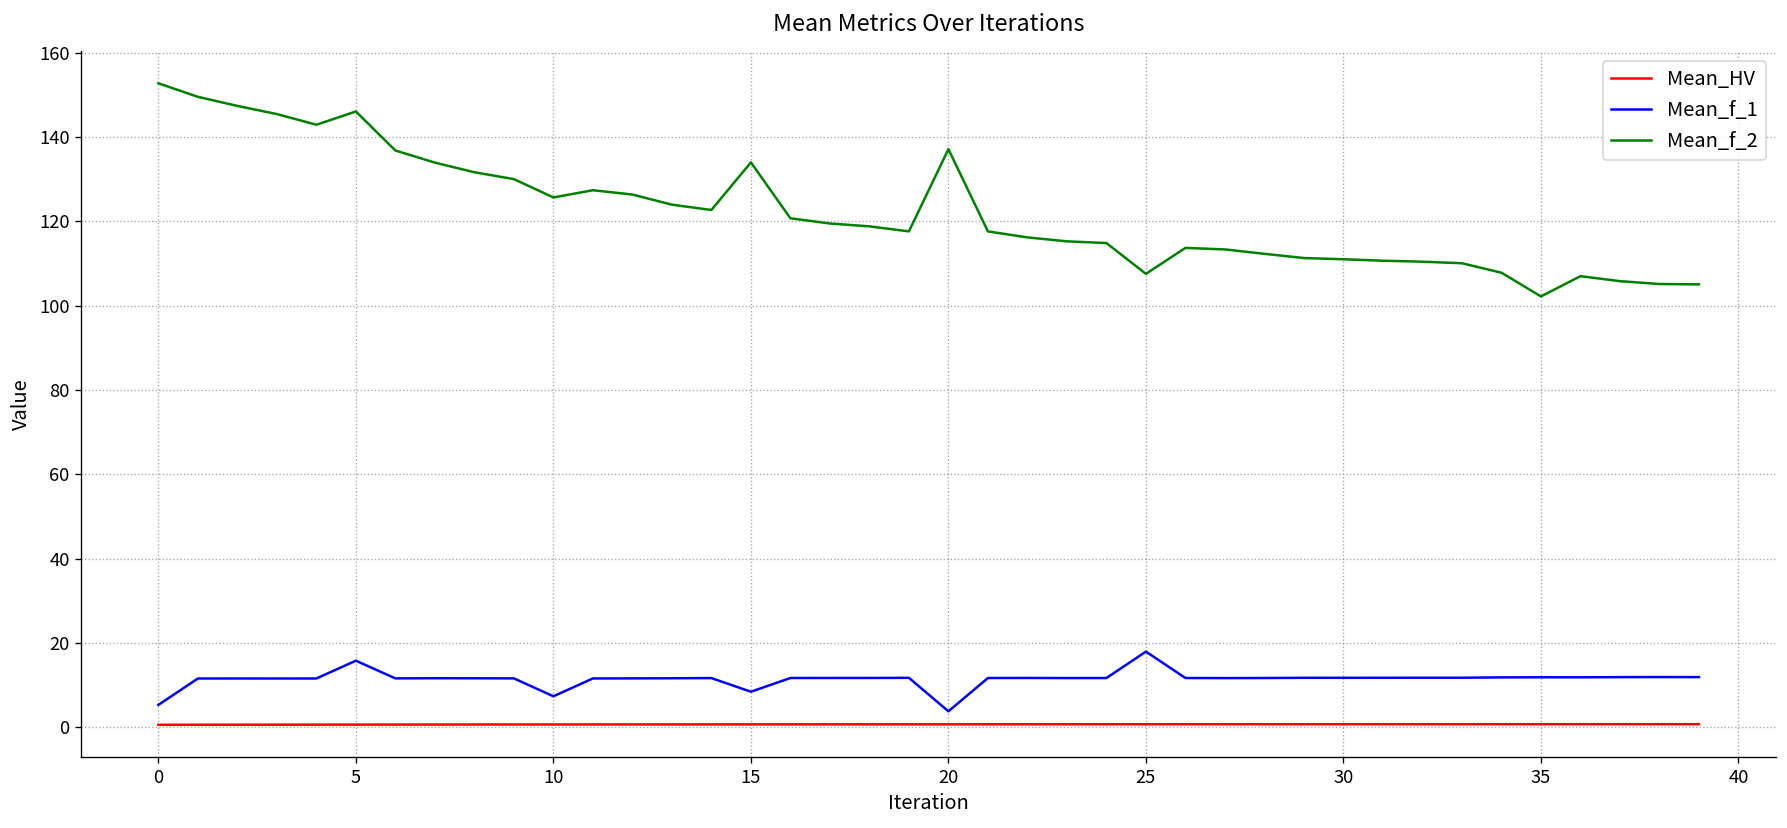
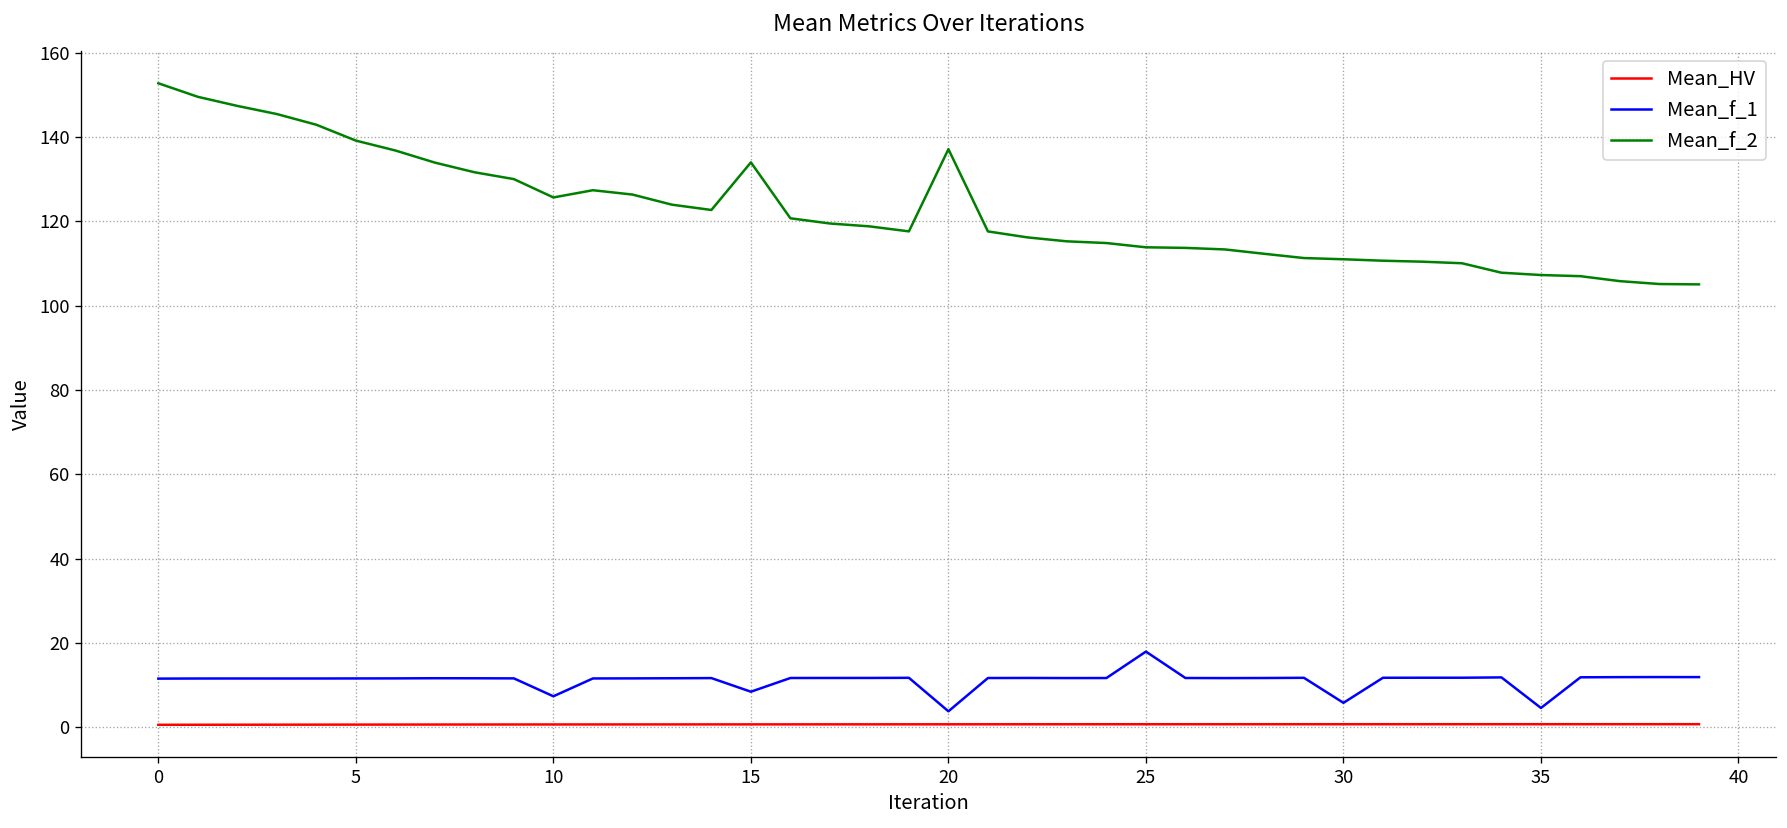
Mean_f_1, 0: 5 -> 12
Mean_f_1, 5: 16 -> 12
Mean_f_2, 5: 146 -> 139
Mean_f_2, 25: 108 -> 114
Mean_f_1, 30: 12 -> 6
Mean_f_1, 35: 12 -> 5
Mean_f_2, 35: 102 -> 107
